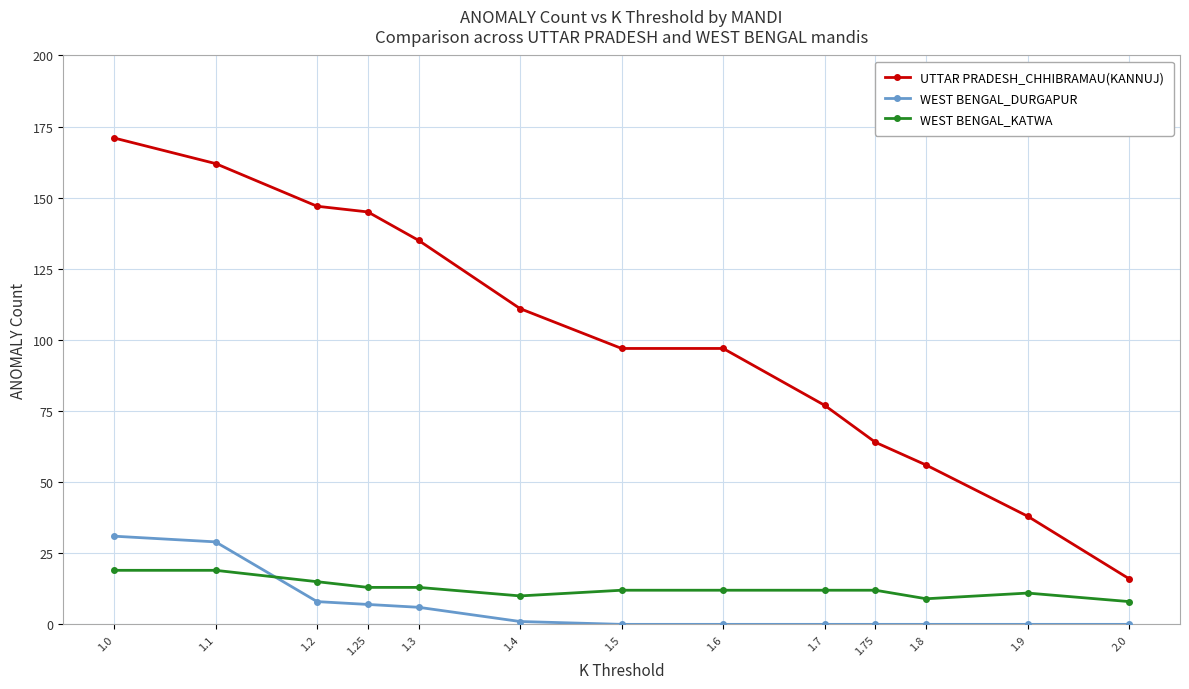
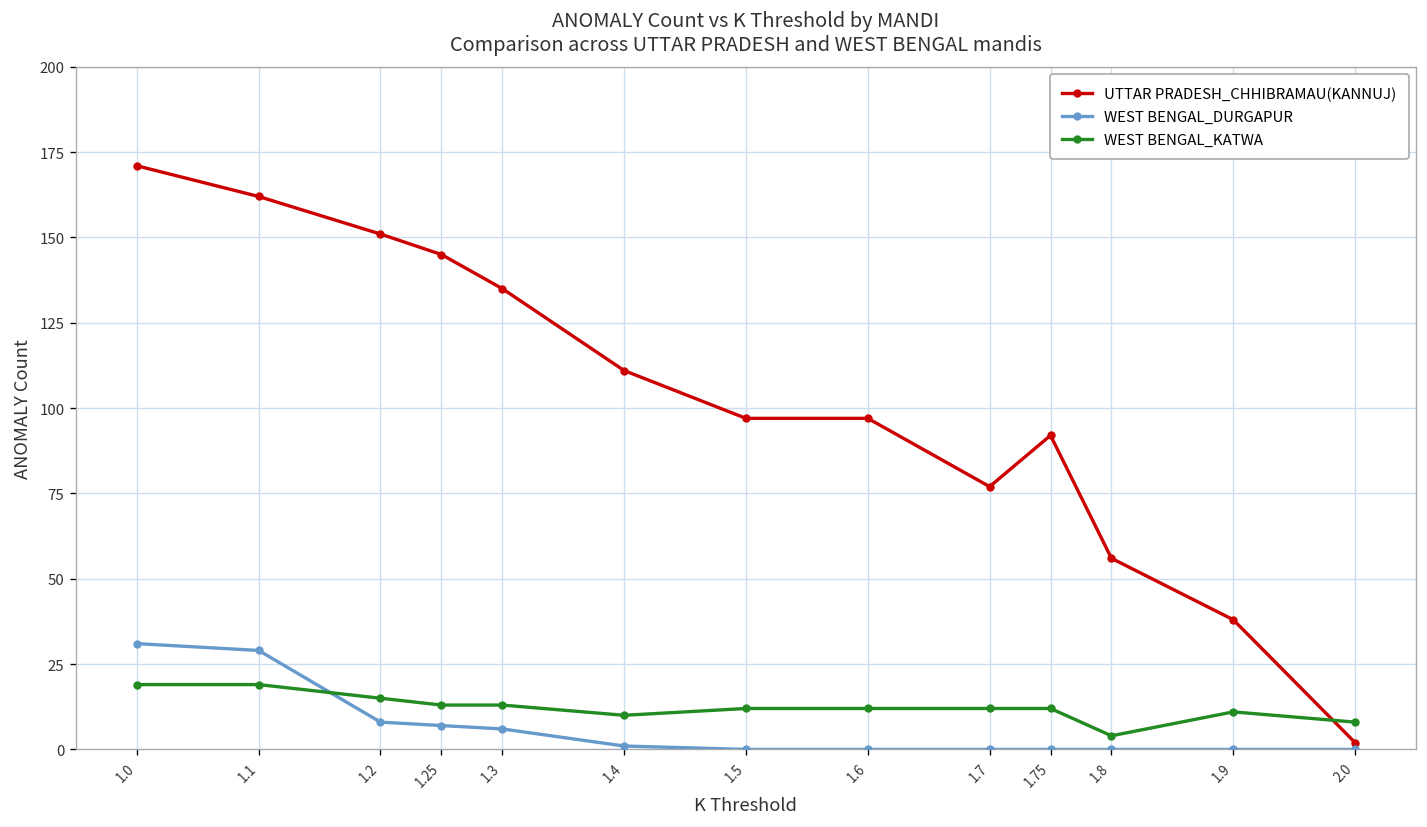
UTTAR PRADESH_CHHIBRAMAU(KANNUJ), 1.2: 147 -> 151
UTTAR PRADESH_CHHIBRAMAU(KANNUJ), 1.75: 64 -> 92
WEST BENGAL_KATWA, 1.8: 9 -> 4
UTTAR PRADESH_CHHIBRAMAU(KANNUJ), 2.0: 16 -> 2
